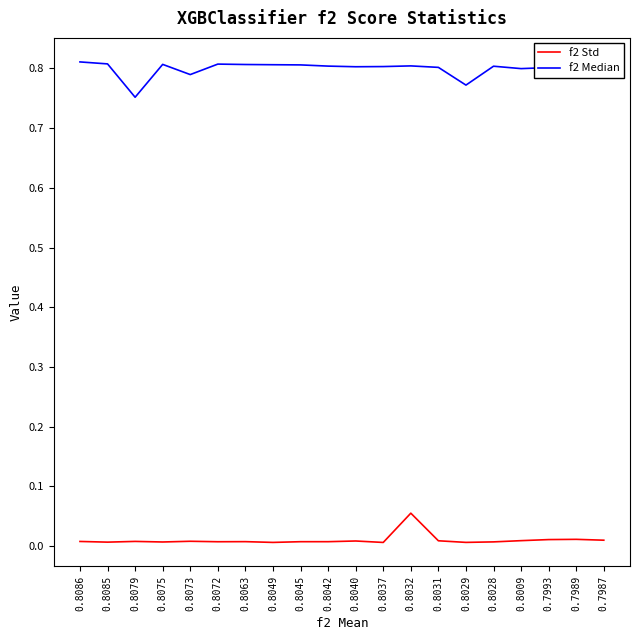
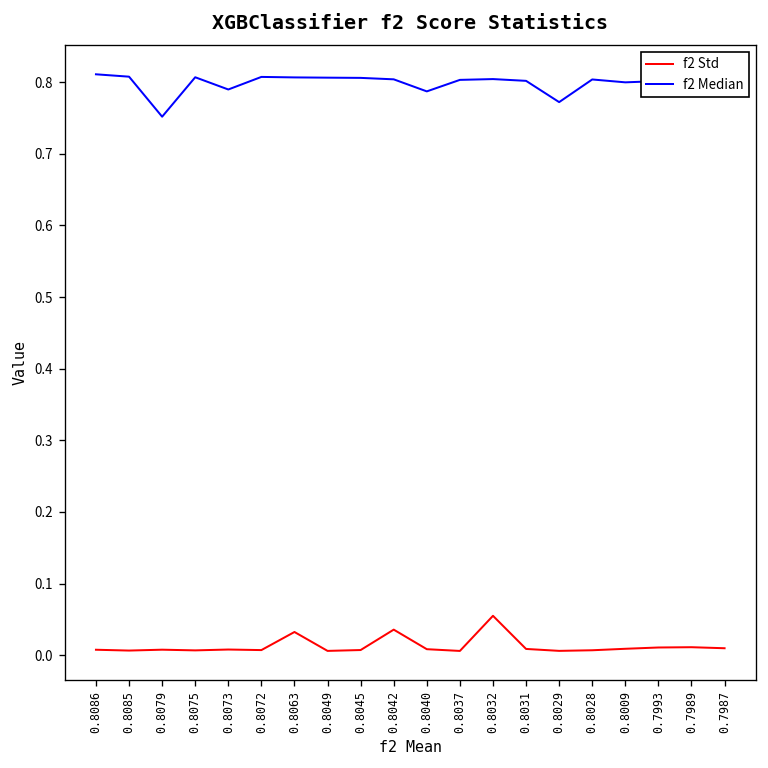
f2 Std, 0.8063: 0.01 -> 0.03
f2 Std, 0.8042: 0.01 -> 0.04
f2 Median, 0.8040: 0.80 -> 0.79
